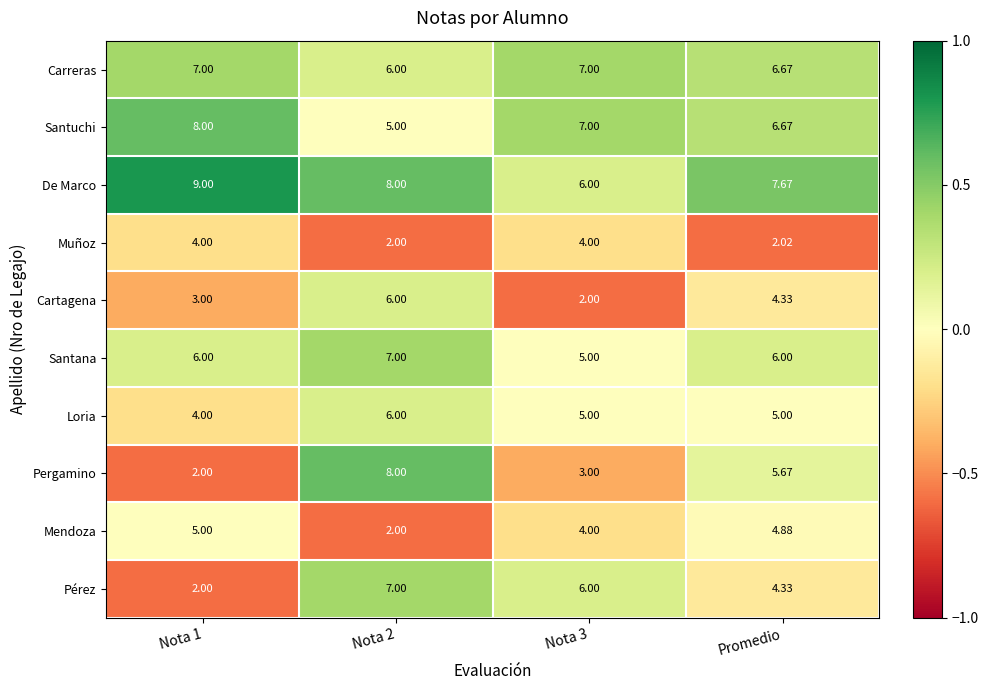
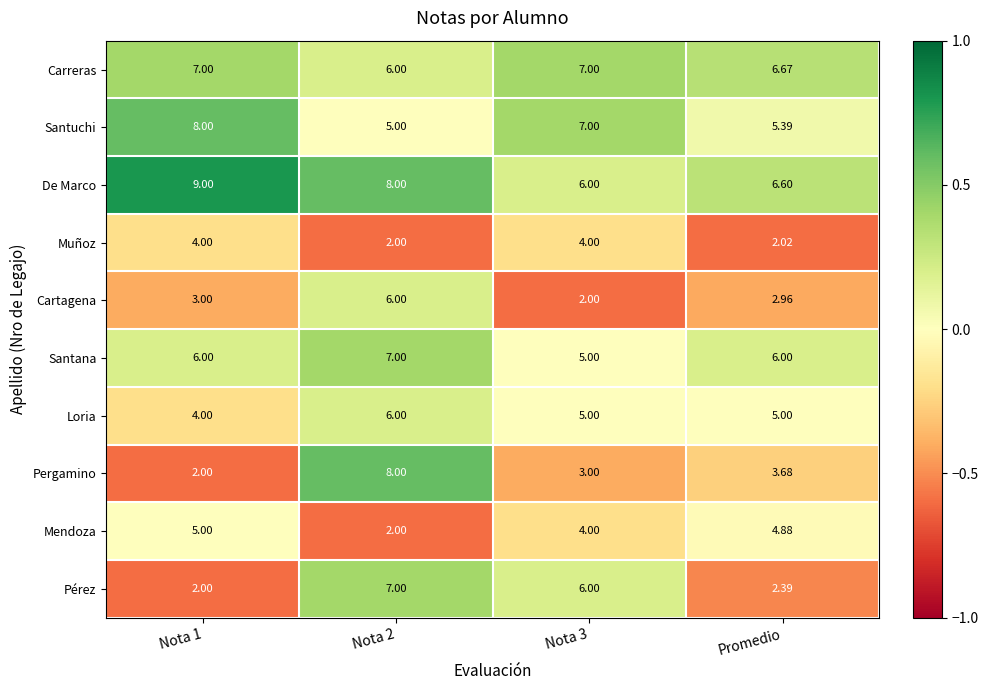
Santuchi, Promedio: 6.67 -> 5.39
De Marco, Promedio: 7.67 -> 6.60
Cartagena, Promedio: 4.33 -> 2.96
Pergamino, Promedio: 5.67 -> 3.68
Pérez, Promedio: 4.33 -> 2.39
